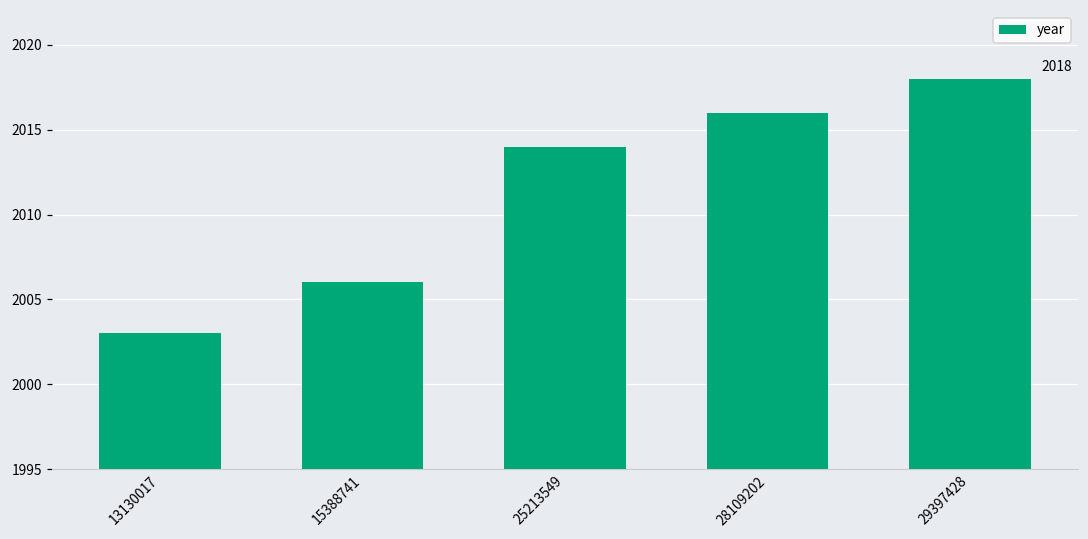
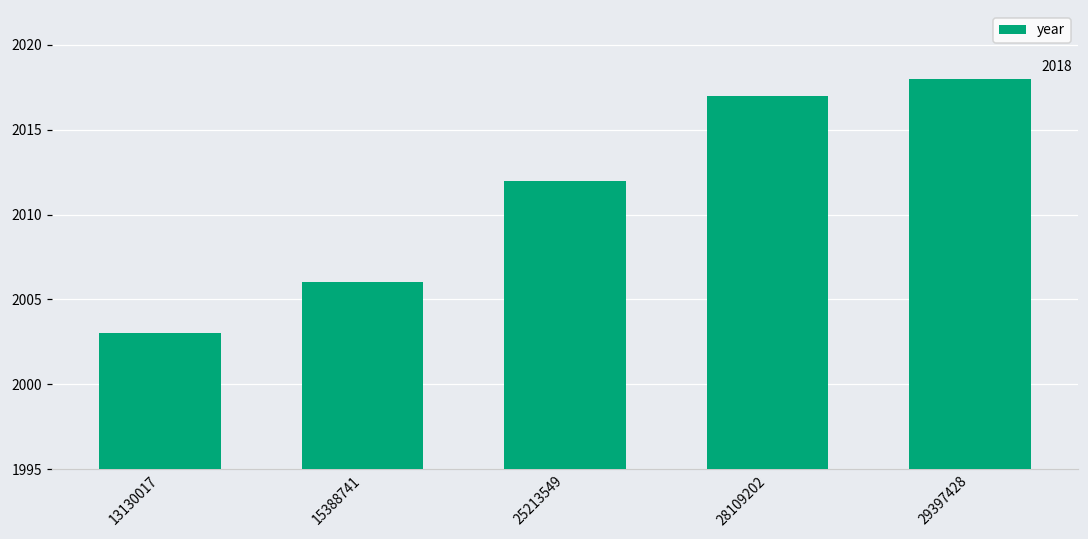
25213549: 2014 -> 2012
28109202: 2016 -> 2017
